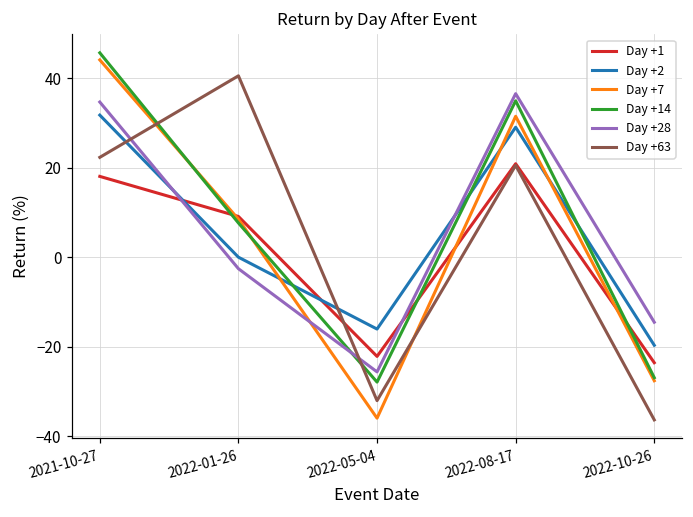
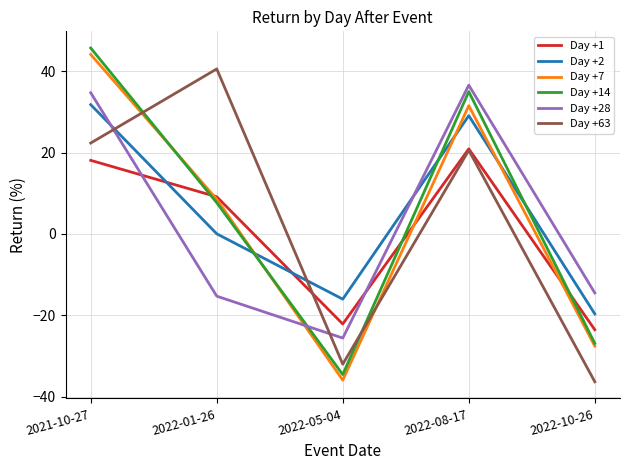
Day +28, 2022-01-26: -3 -> -15
Day +14, 2022-05-04: -28 -> -35
